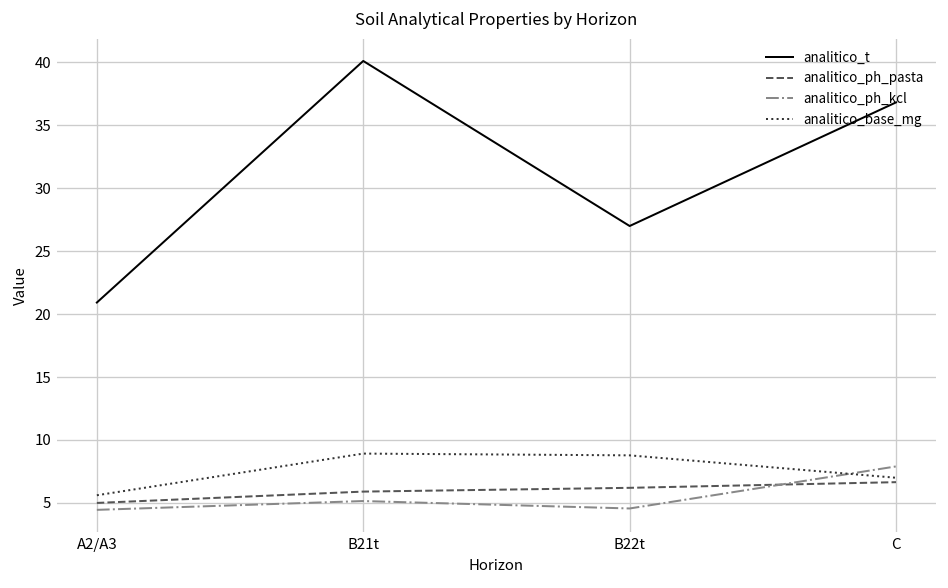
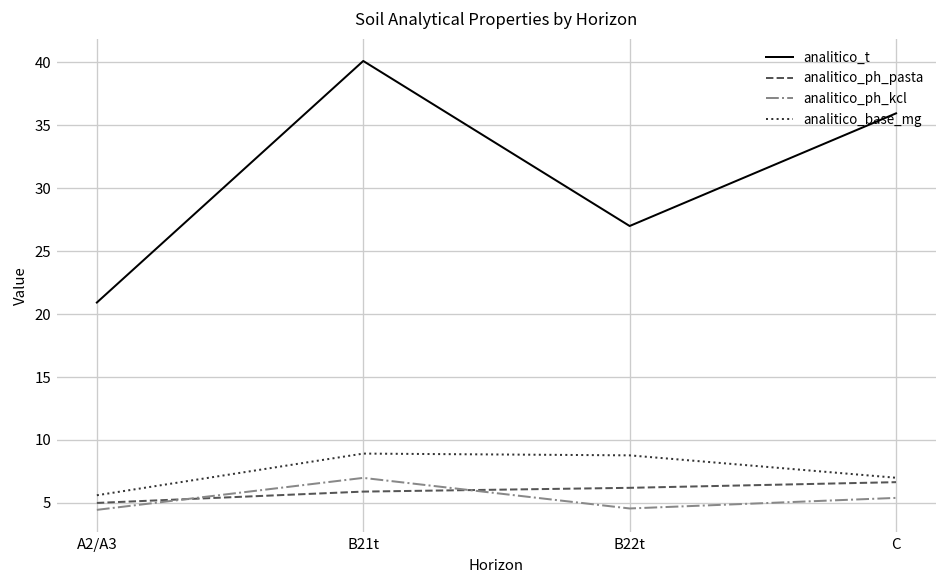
analitico_ph_kcl, B21t: 5.2 -> 7.0
analitico_t, C: 36.8 -> 36.0
analitico_ph_kcl, C: 7.9 -> 5.4
